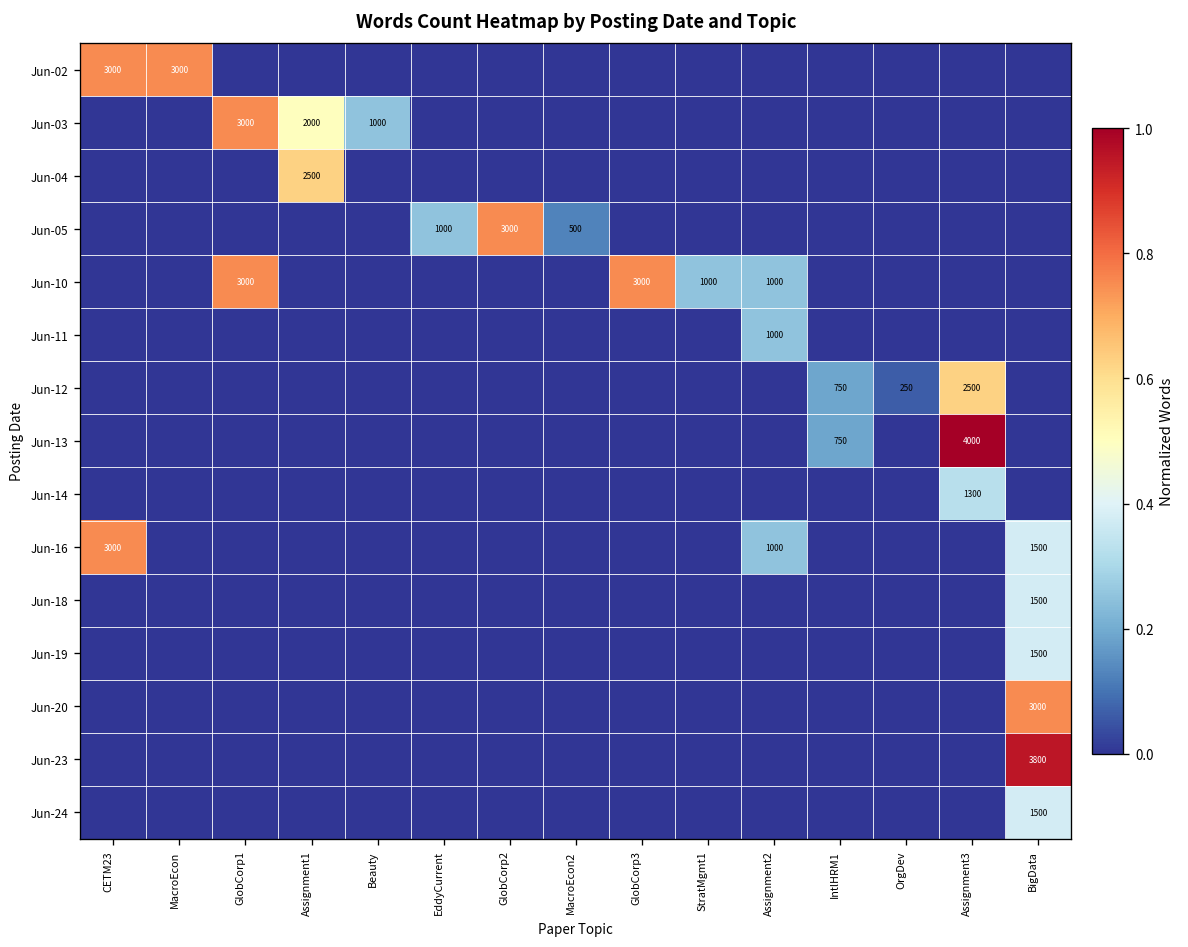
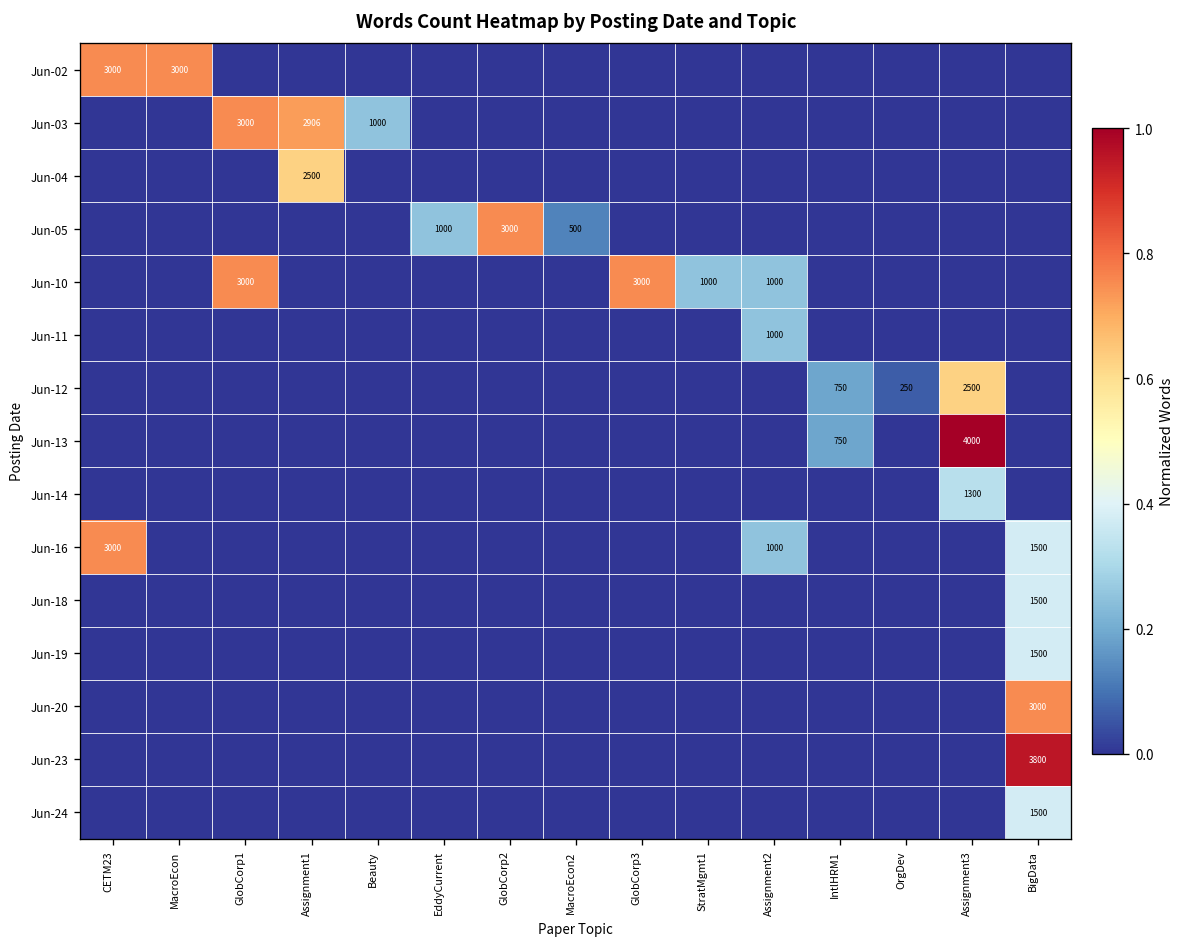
Jun-03, Assignment1: 2000 -> 2906
